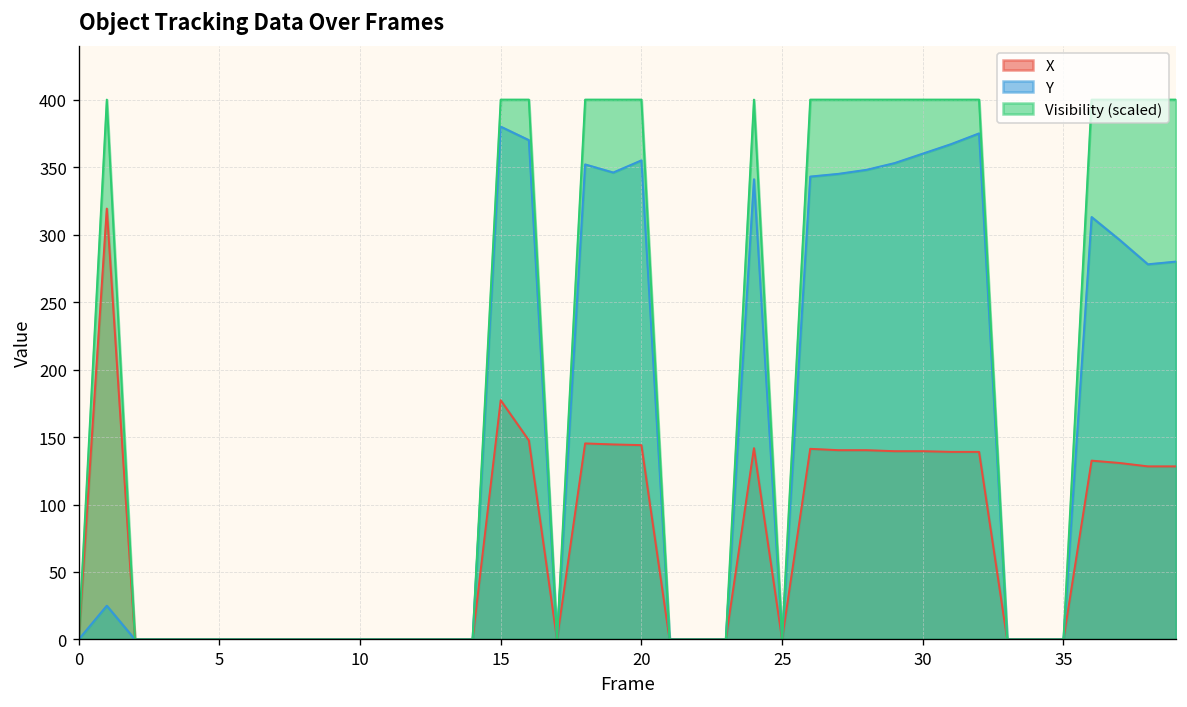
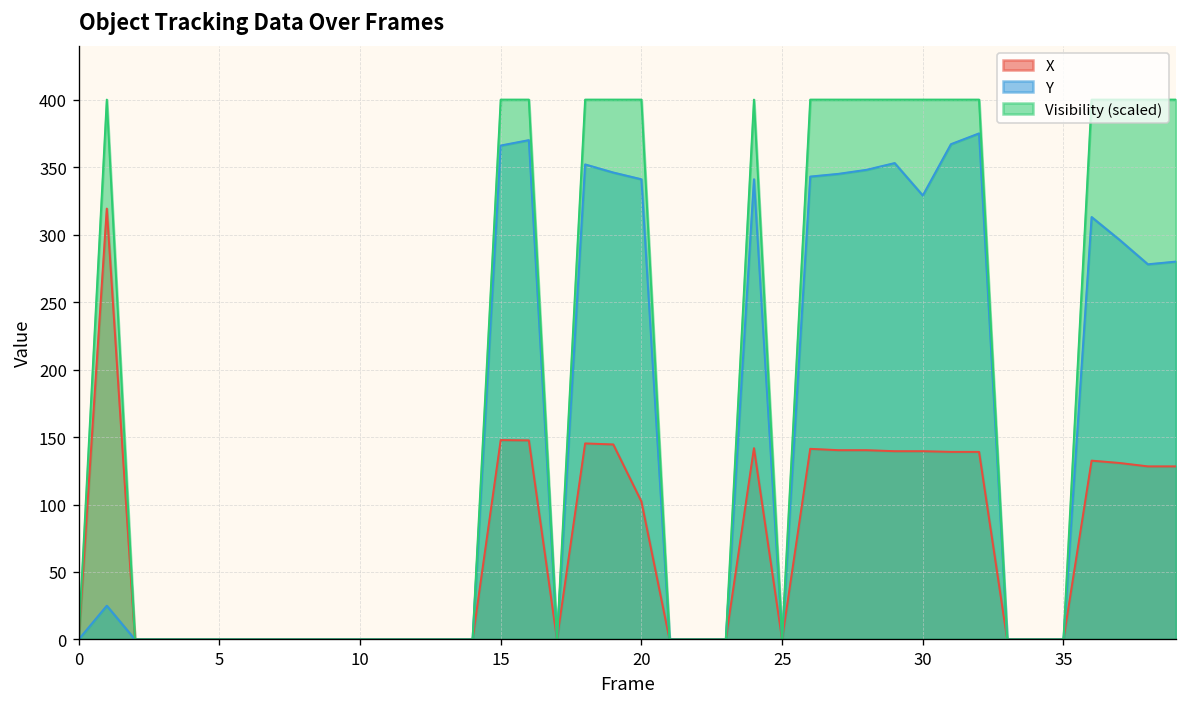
X, 15: 177 -> 148
Y, 15: 380 -> 366
X, 20: 144 -> 102
Y, 20: 355 -> 341
Y, 30: 360 -> 329
